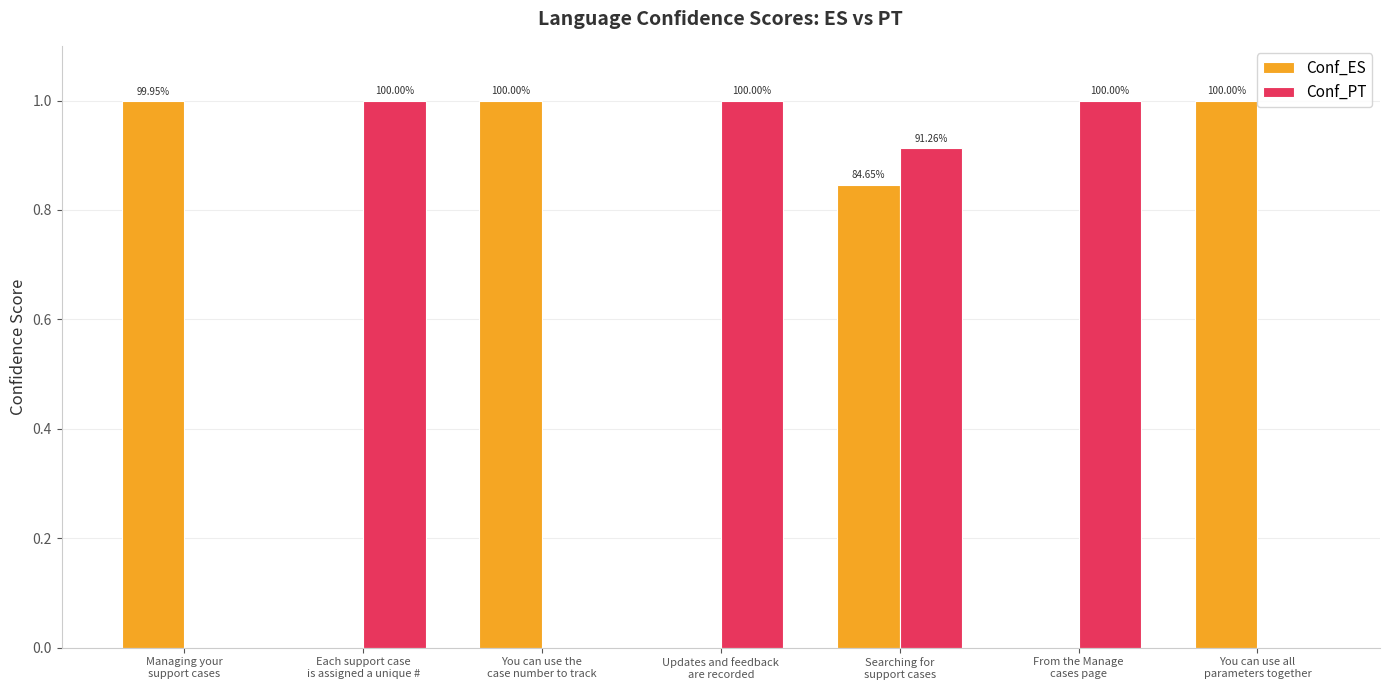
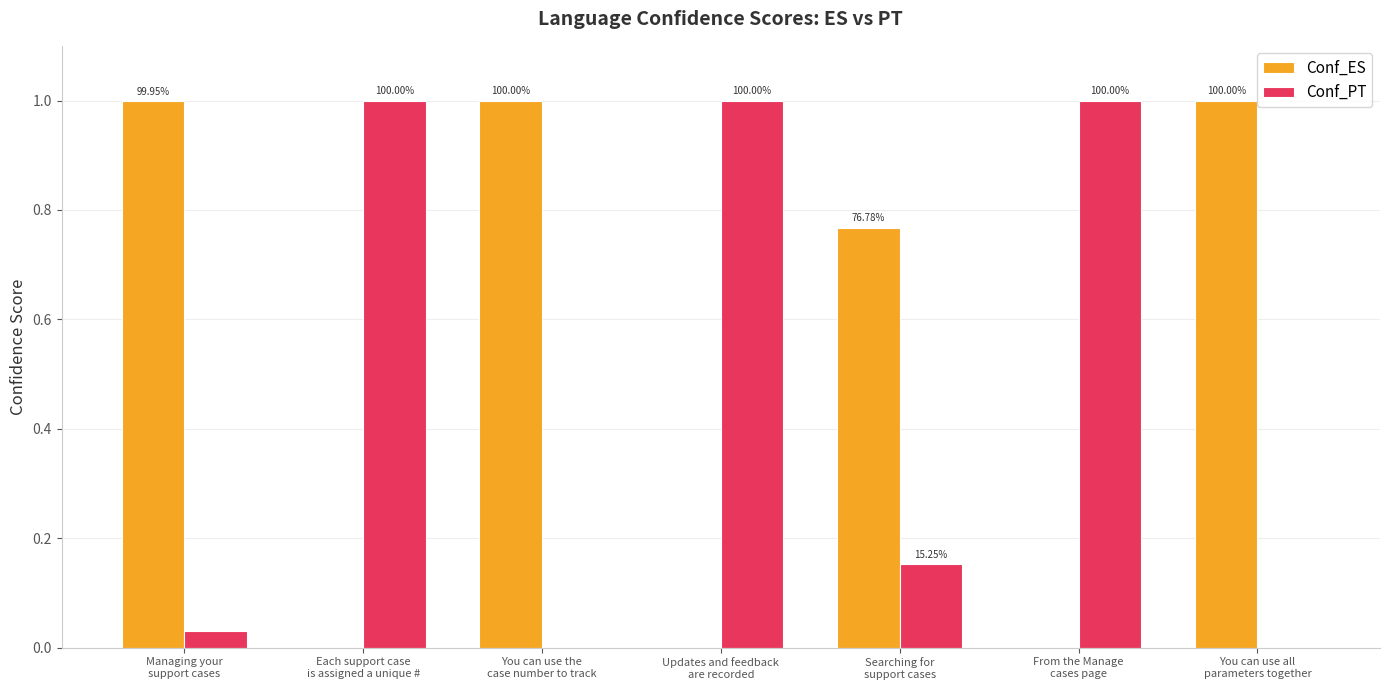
Conf_PT, Managing your support cases: 0.00 -> 0.03
Conf_ES, Searching for support cases: 84.65% -> 76.78%
Conf_PT, Searching for support cases: 91.26% -> 15.25%
